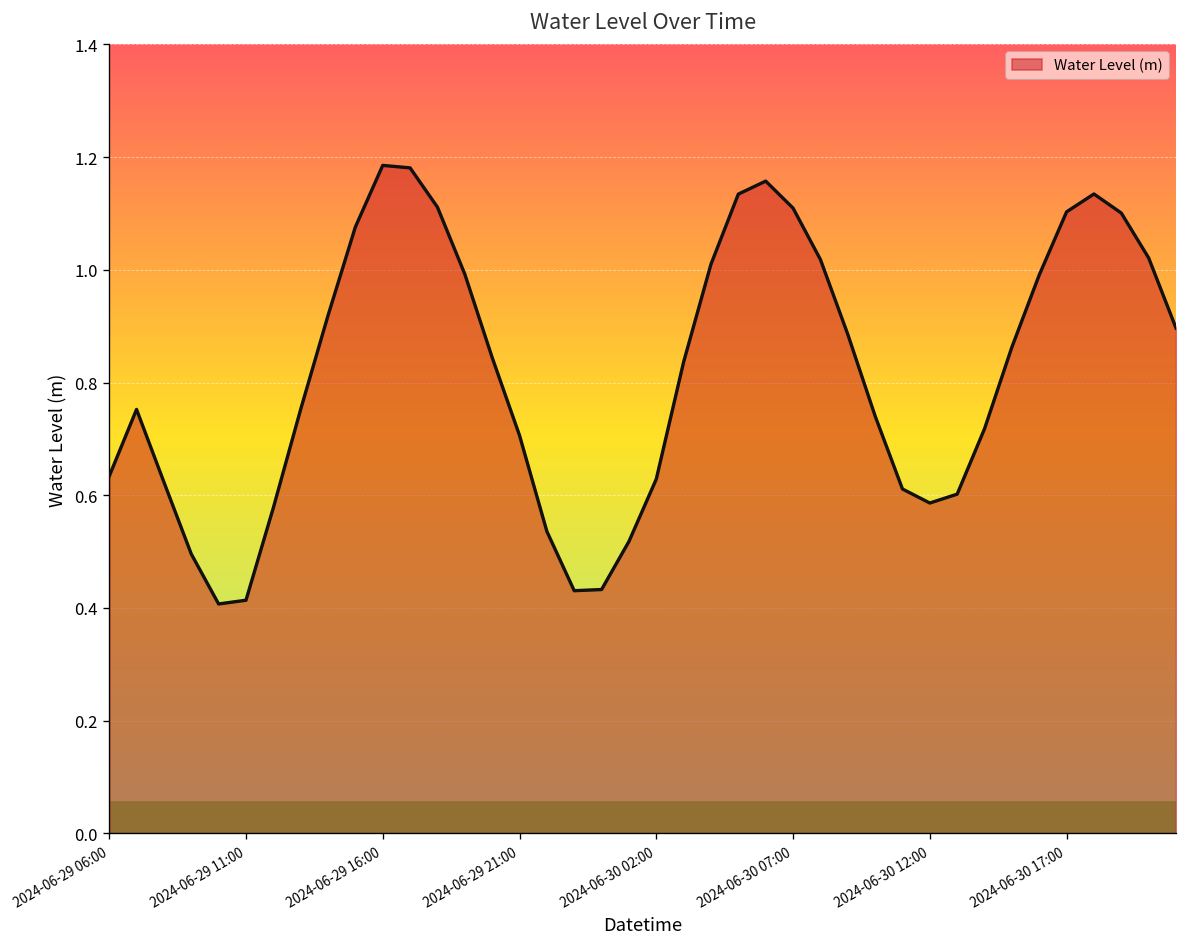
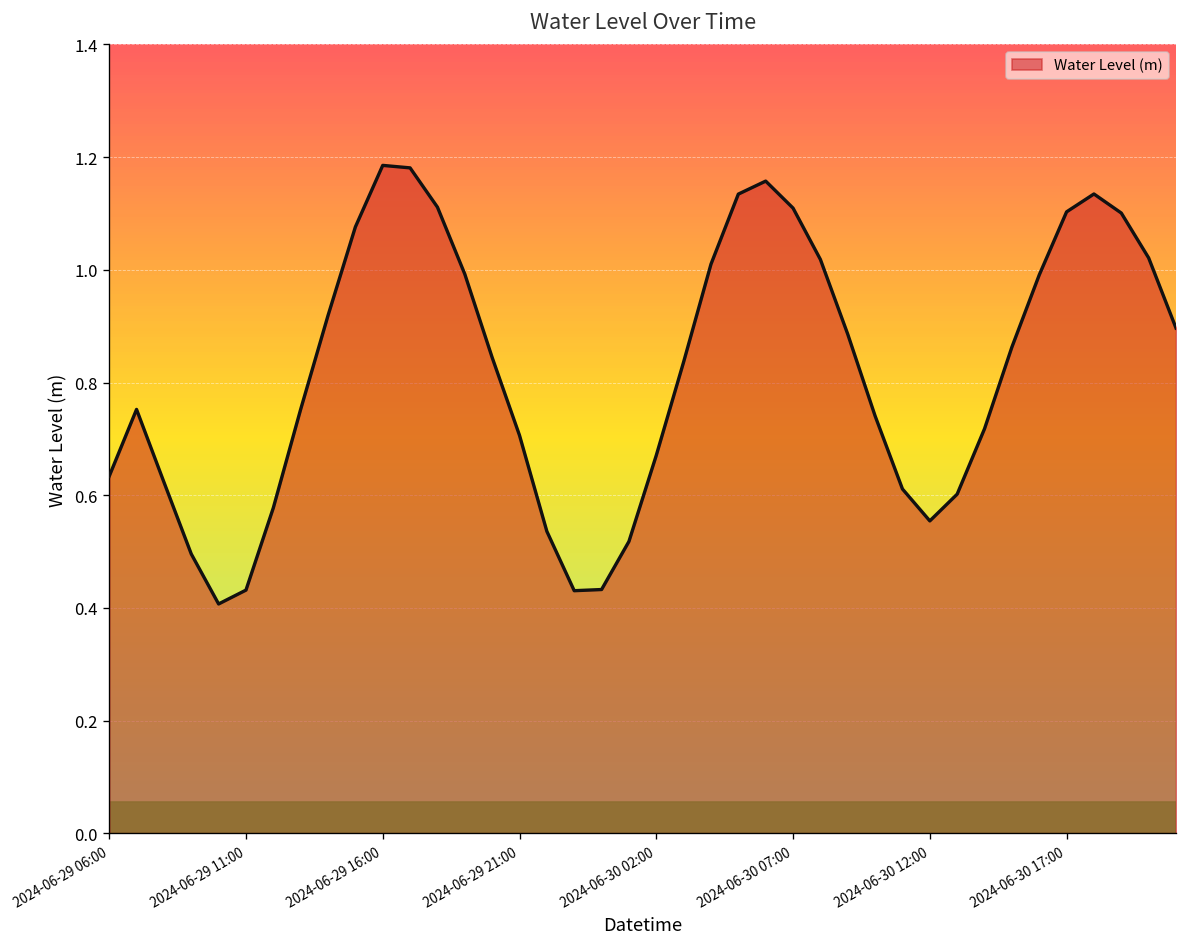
2024-06-29 11:00: 0.41 -> 0.43
2024-06-30 02:00: 0.63 -> 0.67
2024-06-30 12:00: 0.59 -> 0.55
